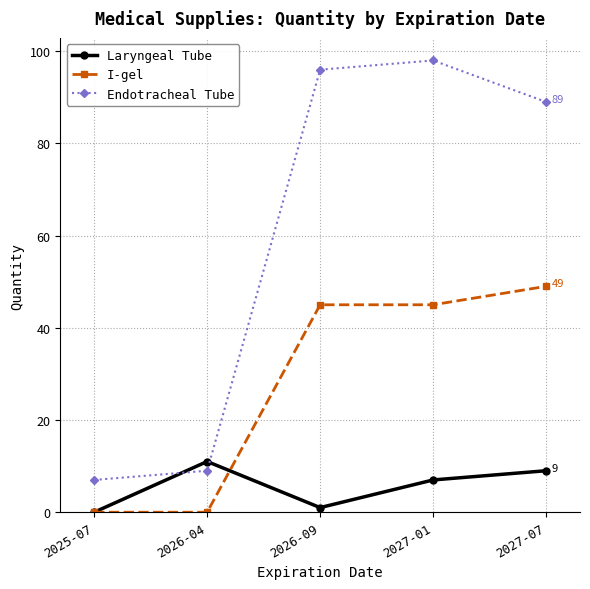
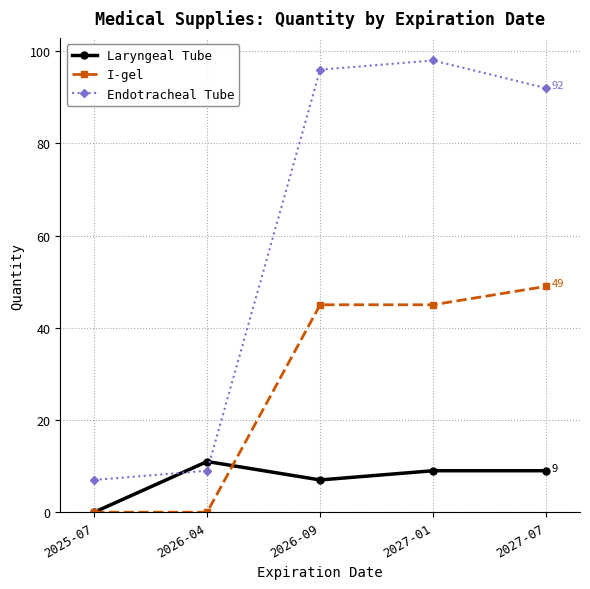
Laryngeal Tube, 2026-09: 1 -> 7
Laryngeal Tube, 2027-01: 7 -> 9
Endotracheal Tube, 2027-07: 89 -> 92
